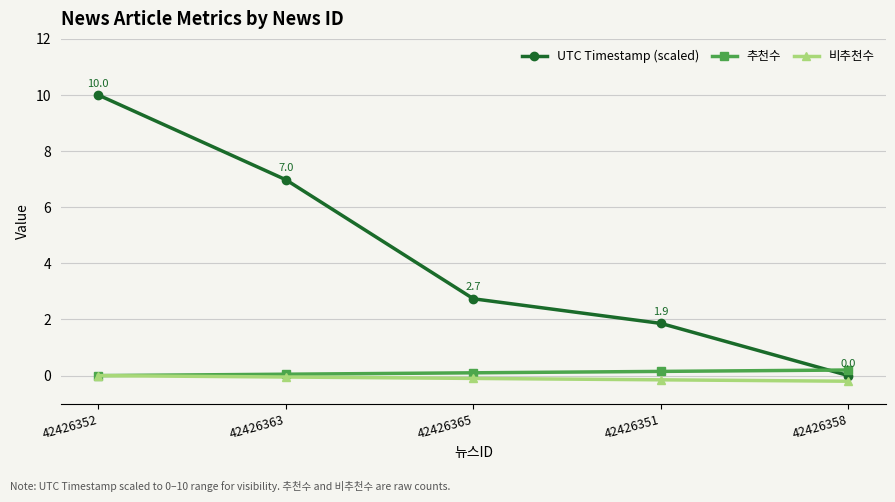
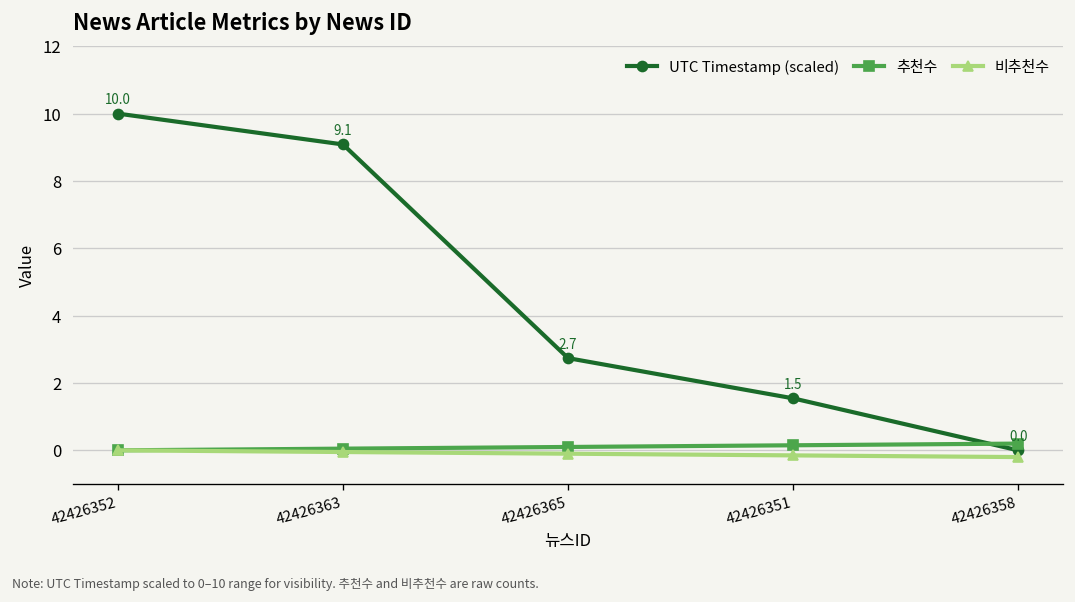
UTC Timestamp (scaled), 42426363: 7.0 -> 9.1
UTC Timestamp (scaled), 42426351: 1.9 -> 1.5
